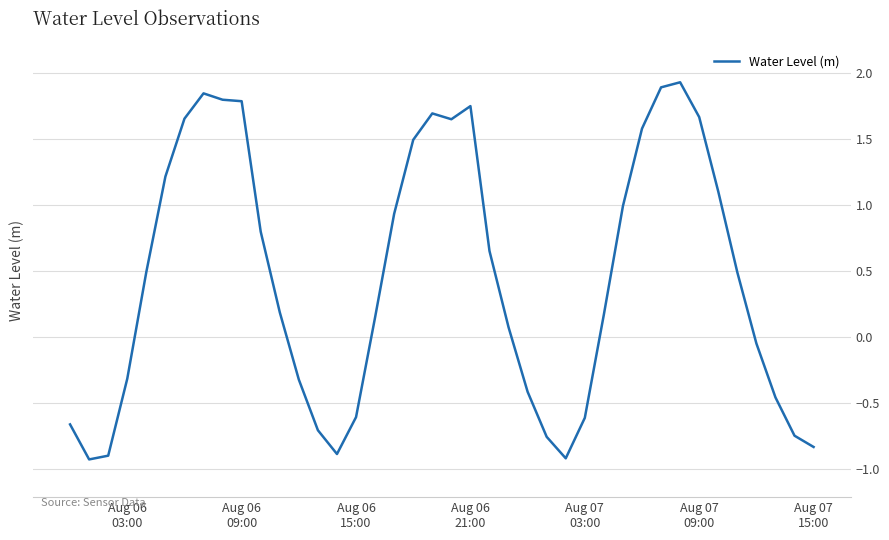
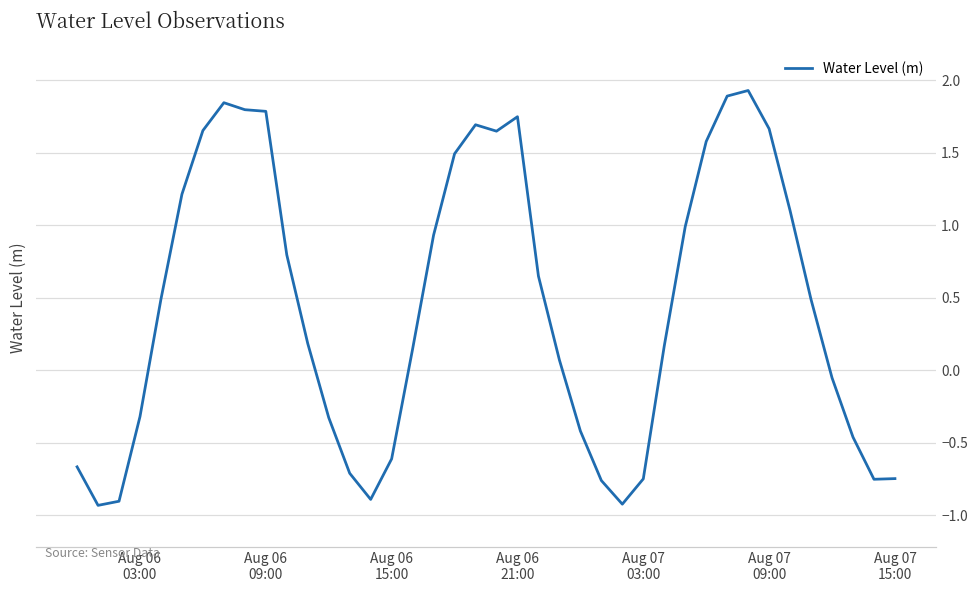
Aug 07 03:00: -0.62 -> -0.75
Aug 07 15:00: -0.84 -> -0.75
